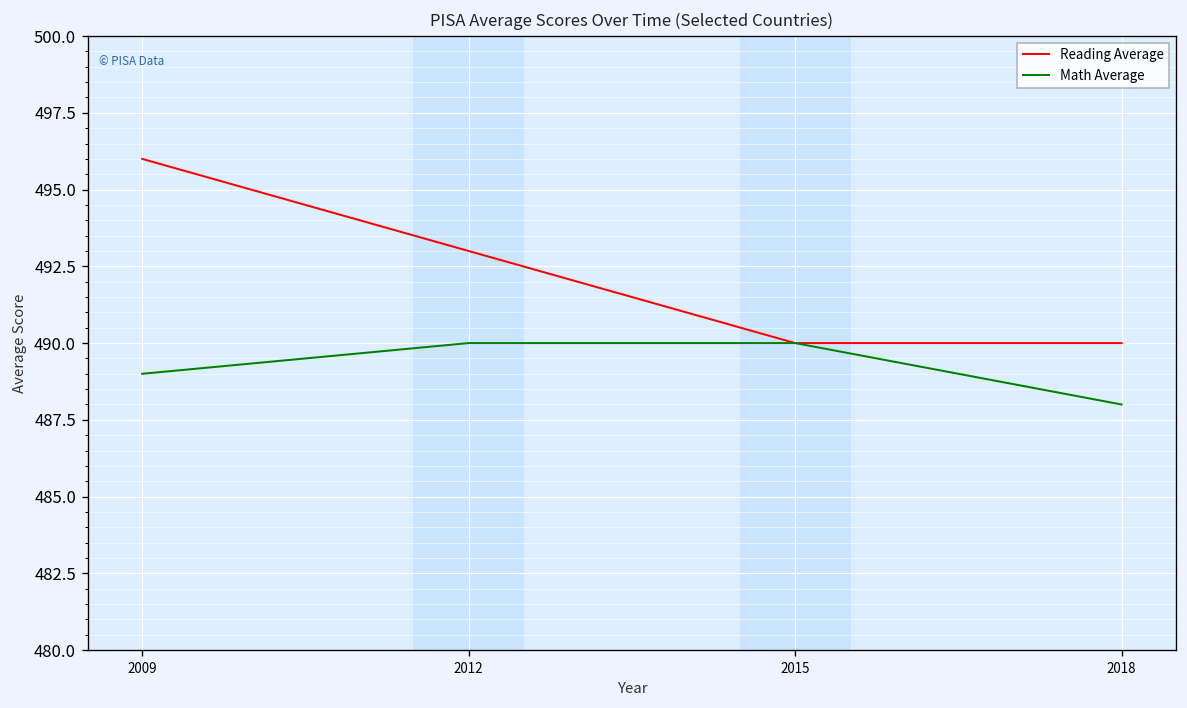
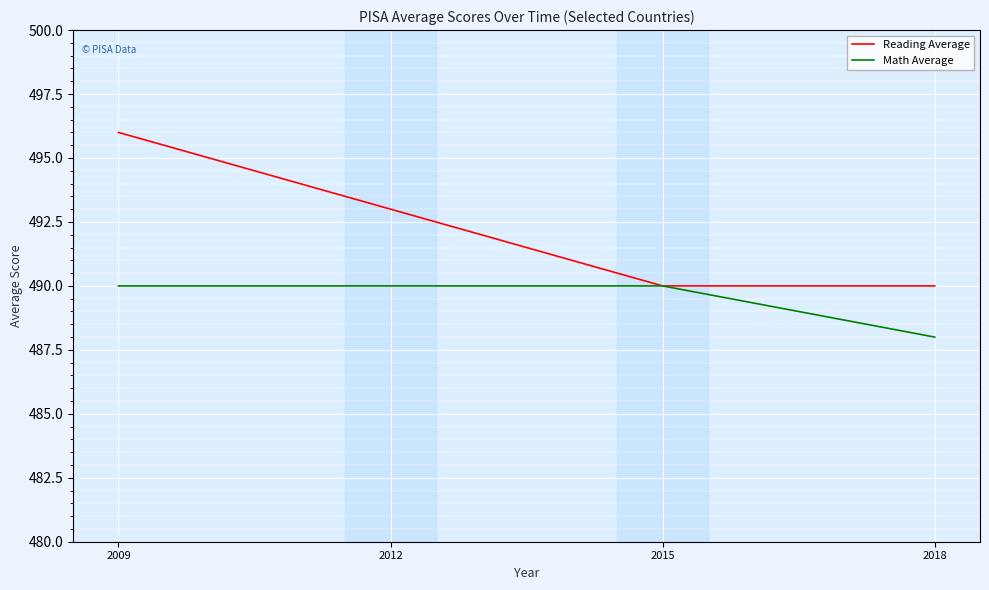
Math Average, 2009: 489 -> 490
